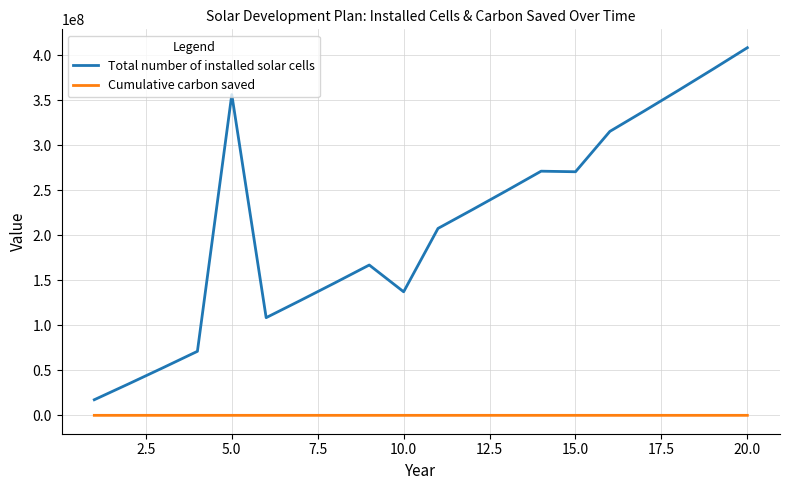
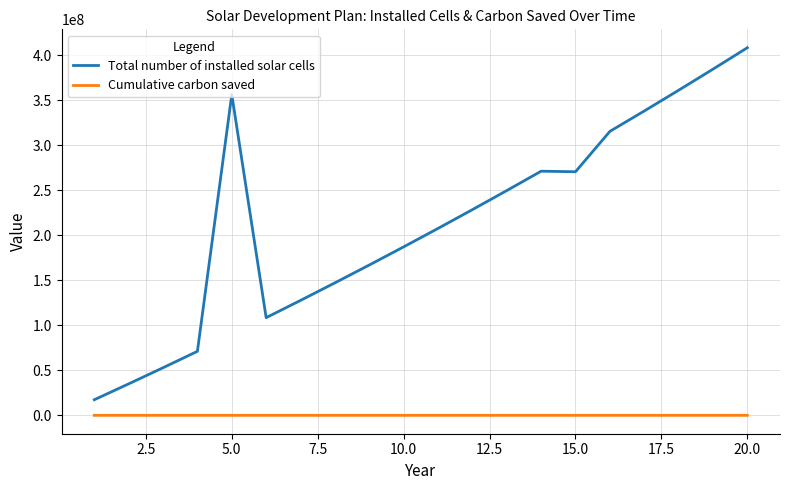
Total number of installed solar cells, 10.0: 140000000 -> 190000000
